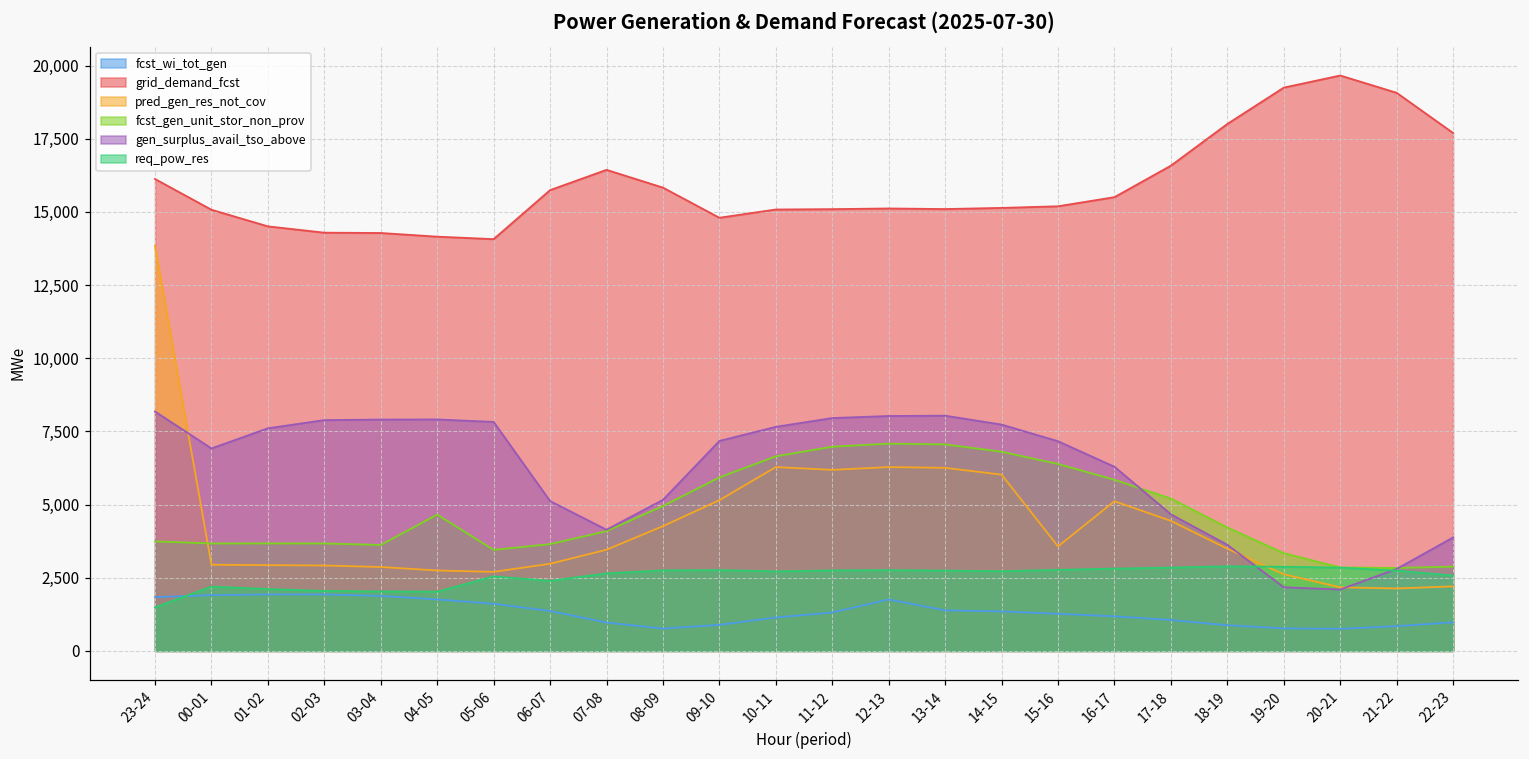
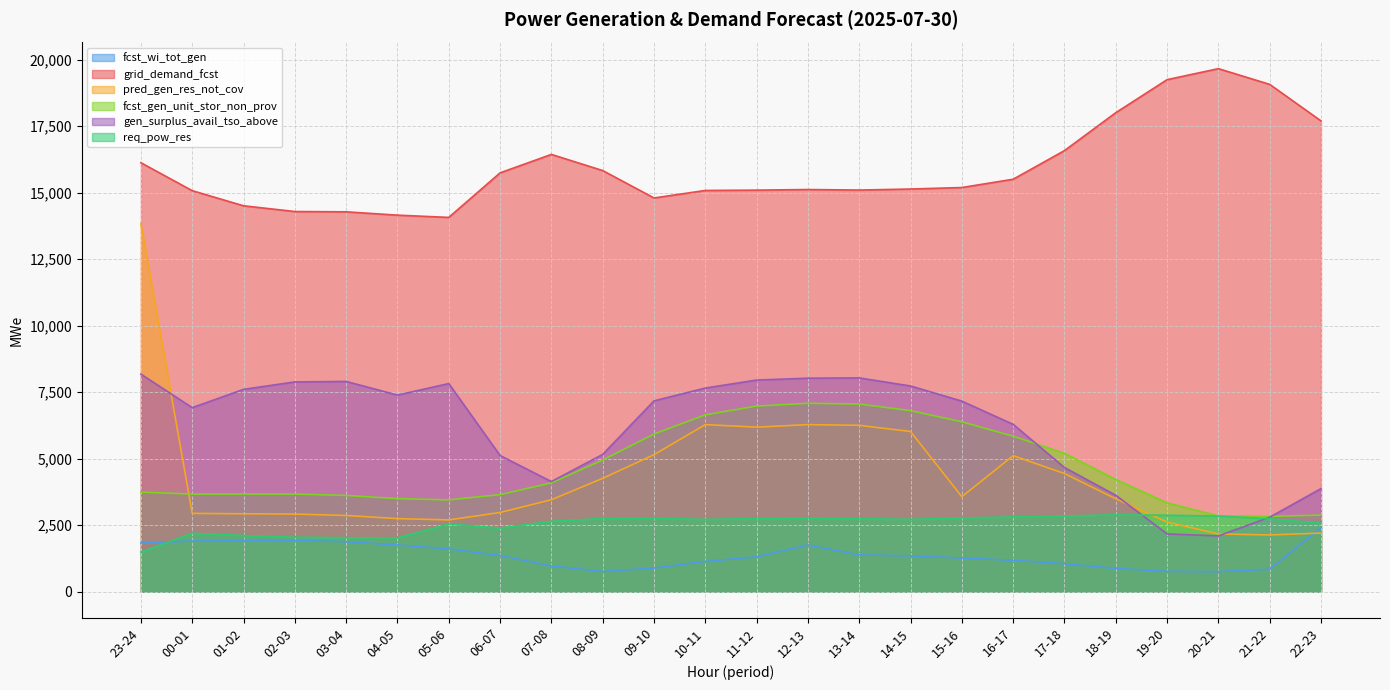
fcst_gen_unit_stor_non_prov, 04-05: 4,700 -> 3,500
gen_surplus_avail_tso_above, 04-05: 7,900 -> 7,400
fcst_wi_tot_gen, 22-23: 1,000 -> 2,400
